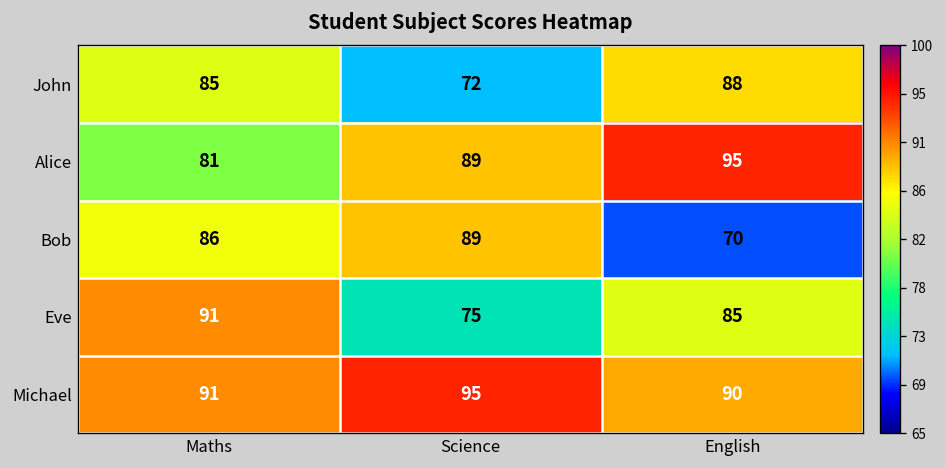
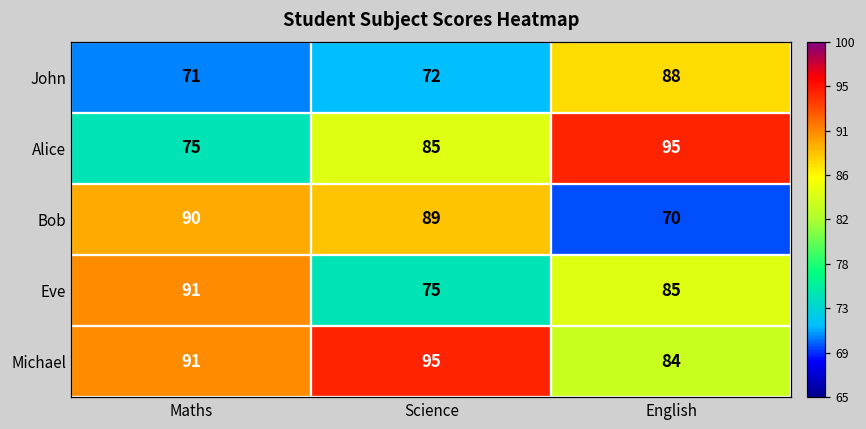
John, Maths: 85 -> 71
Alice, Maths: 81 -> 75
Alice, Science: 89 -> 85
Bob, Maths: 86 -> 90
Michael, English: 90 -> 84
